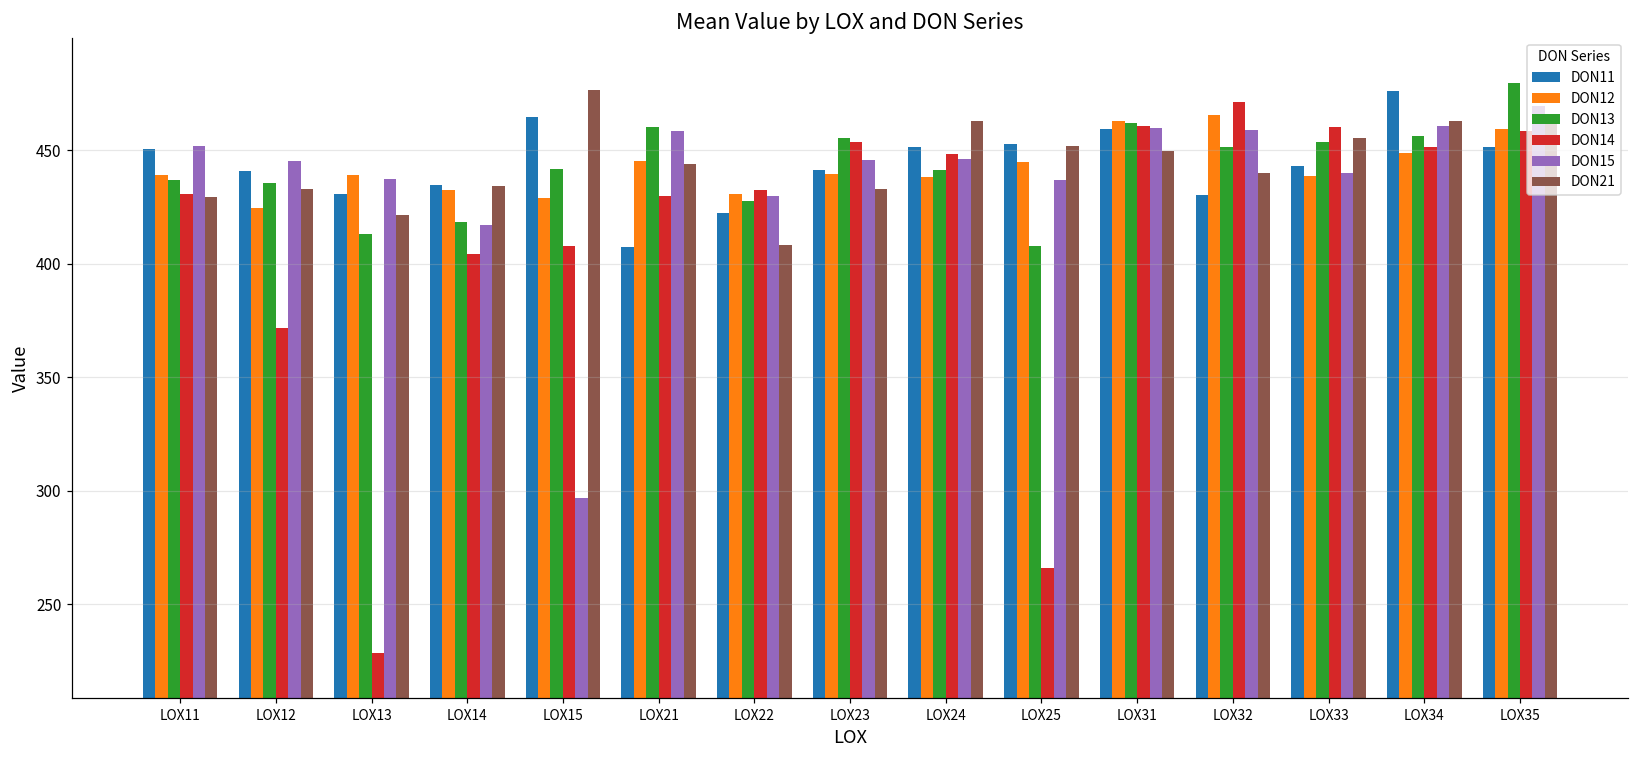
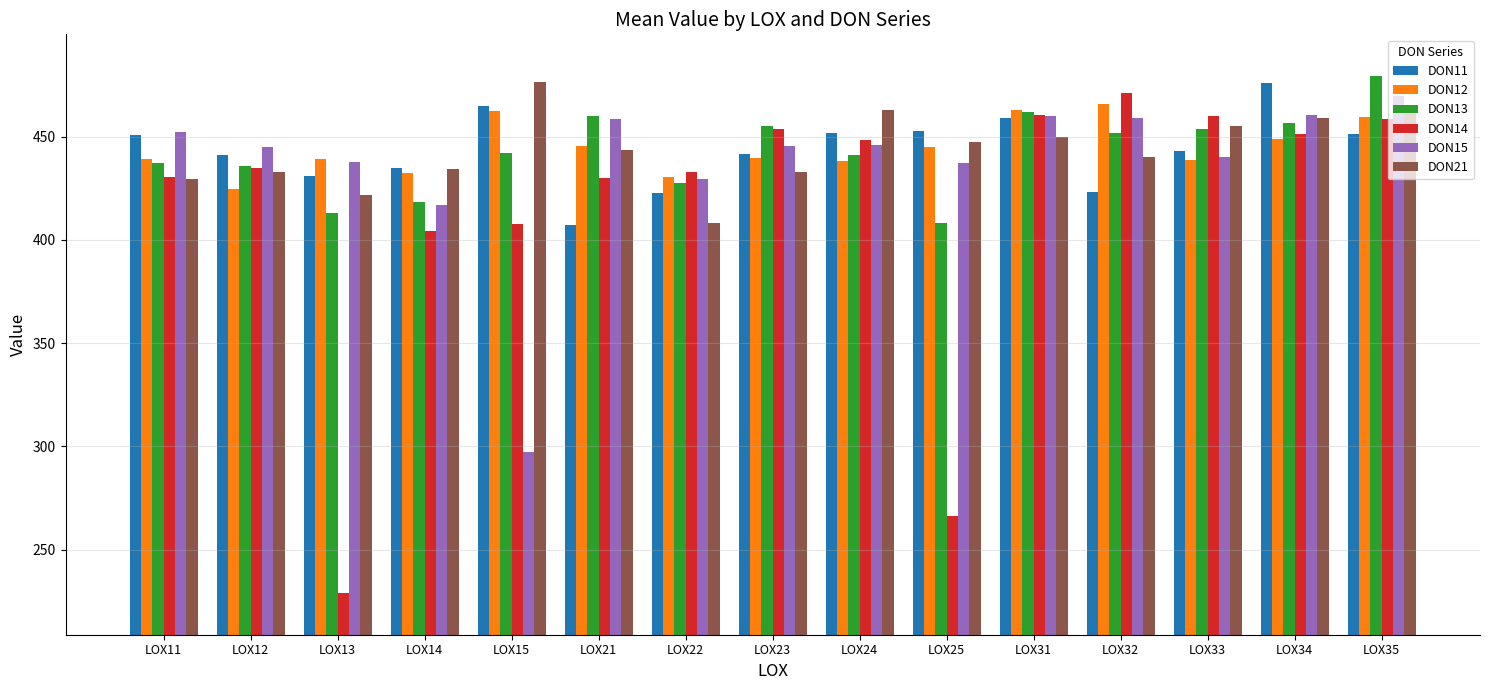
DON14, LOX12: 372 -> 435
DON12, LOX15: 429 -> 462
DON21, LOX25: 452 -> 447
DON11, LOX32: 430 -> 423
DON21, LOX34: 463 -> 459
